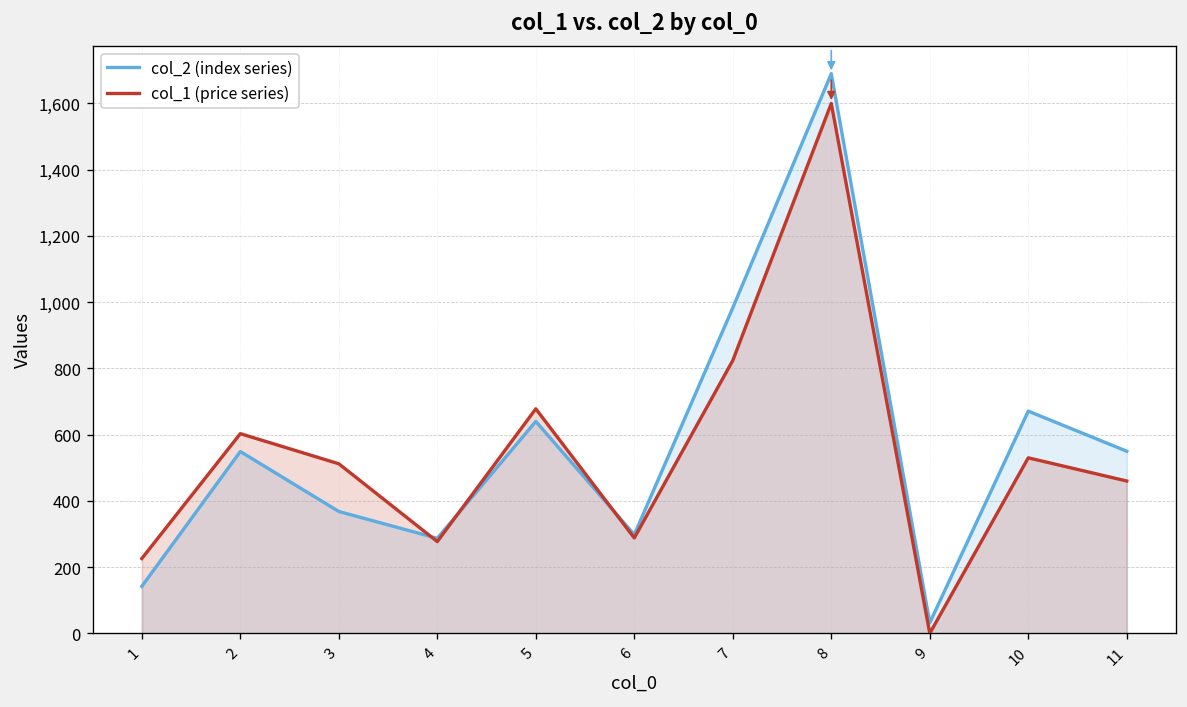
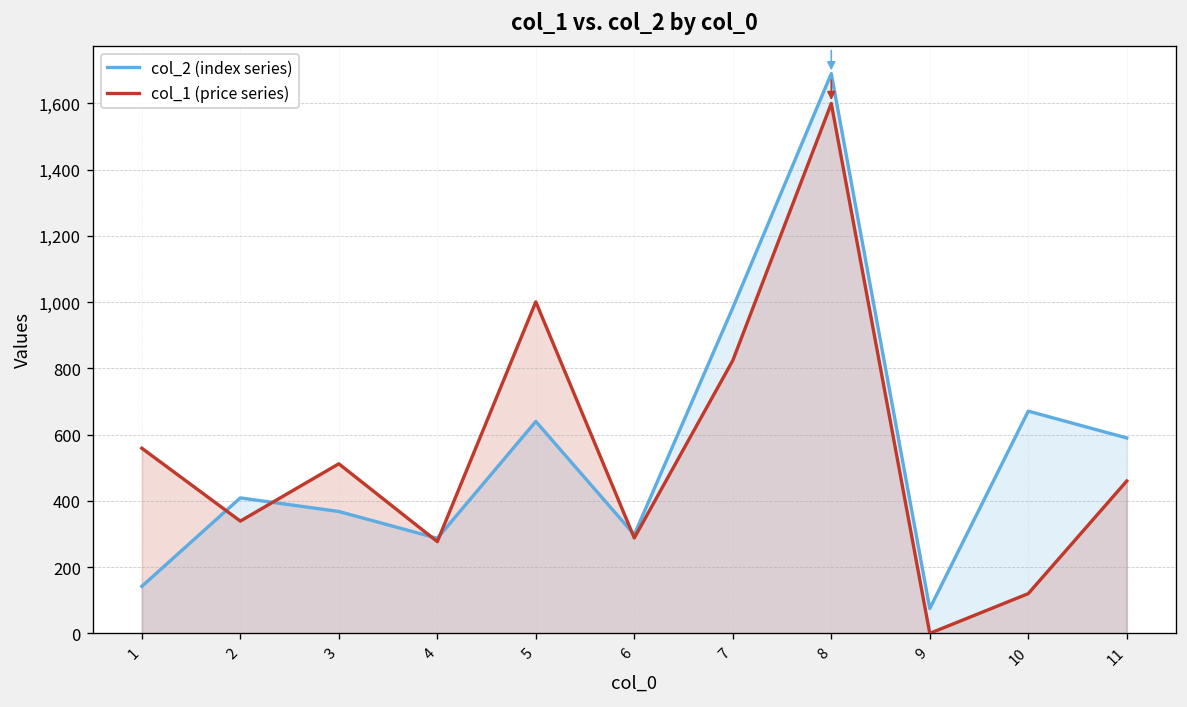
col_1 (price series), 1: 230 -> 560
col_2 (index series), 2: 550 -> 410
col_1 (price series), 2: 600 -> 340
col_1 (price series), 5: 680 -> 1,000
col_2 (index series), 9: 30 -> 80
col_1 (price series), 10: 530 -> 120
col_2 (index series), 11: 550 -> 590
